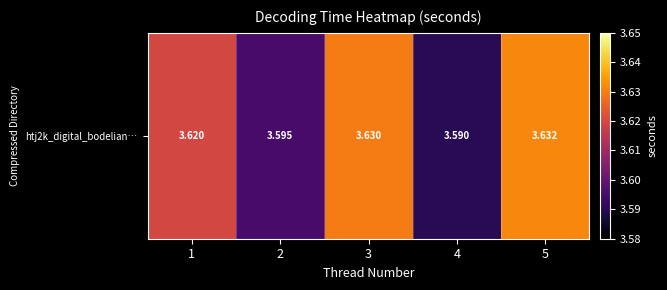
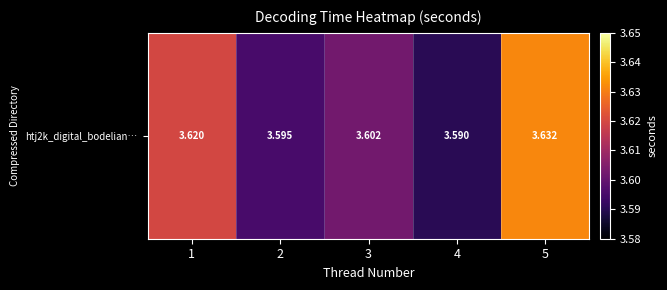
htj2k_digital_bodelian…, 3: 3.630 -> 3.602
